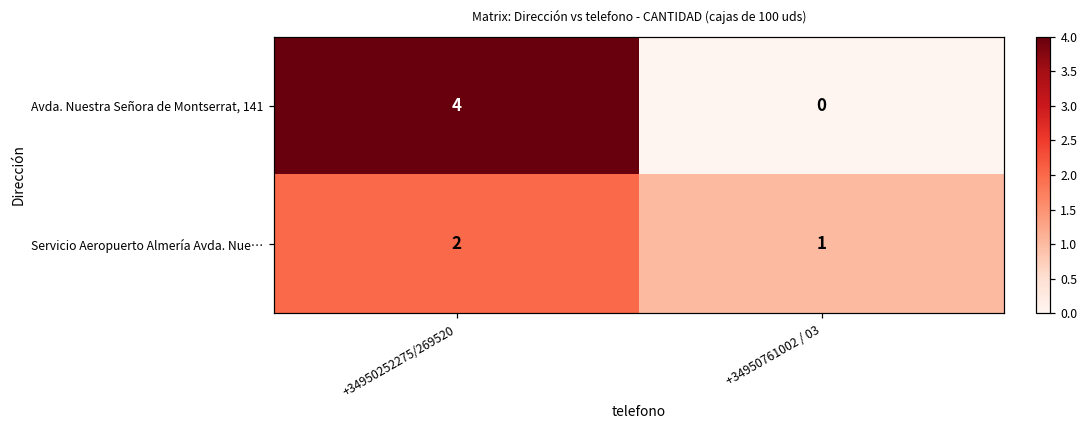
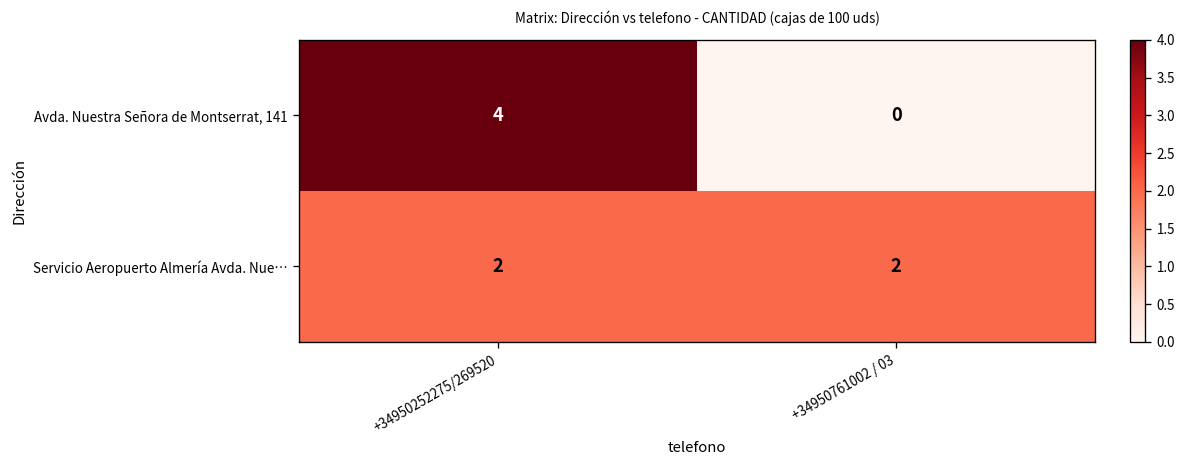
Servicio Aeropuerto Almería Avda. Nue…, +34950761002 / 03: 1 -> 2
